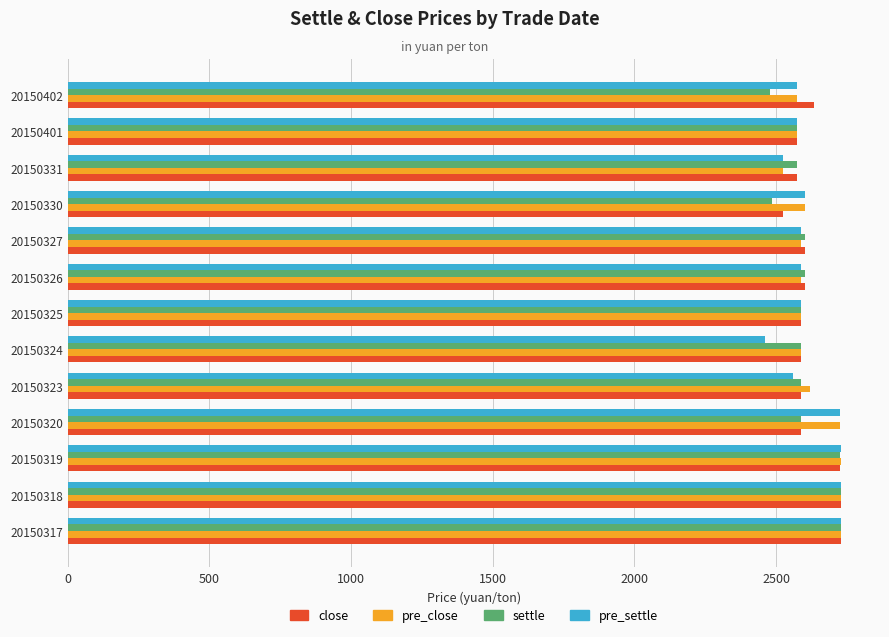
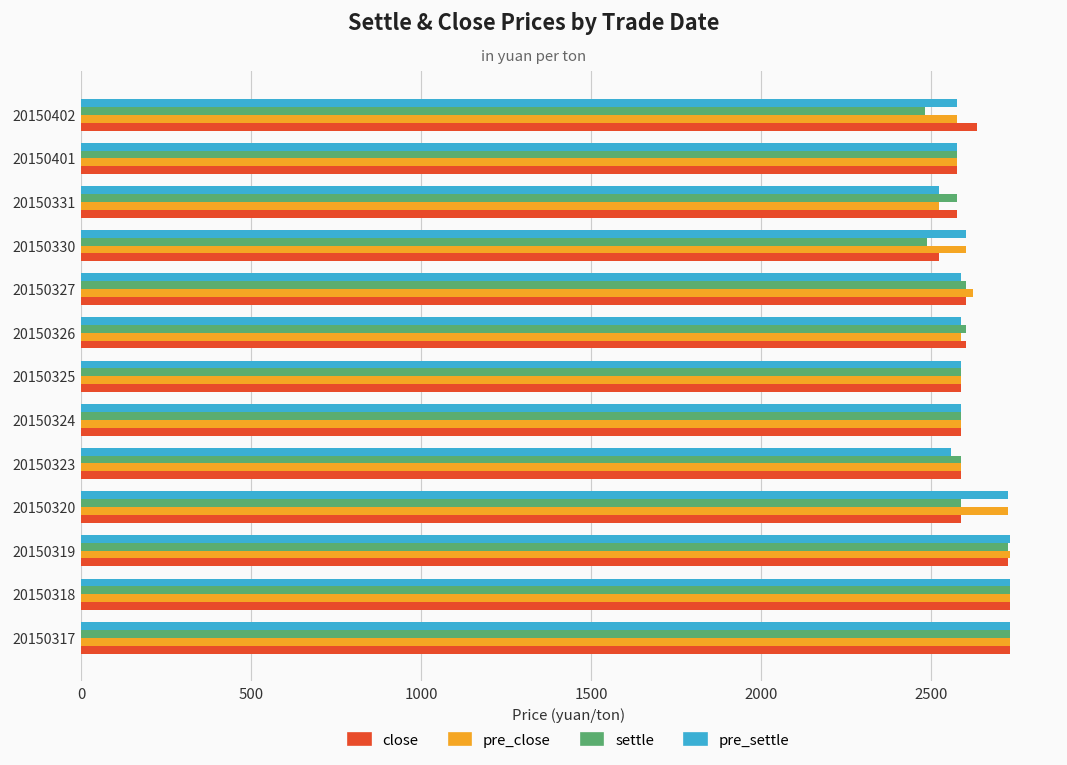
pre_close, 20150327: 2590 -> 2620
pre_settle, 20150324: 2460 -> 2590
pre_close, 20150323: 2620 -> 2590
